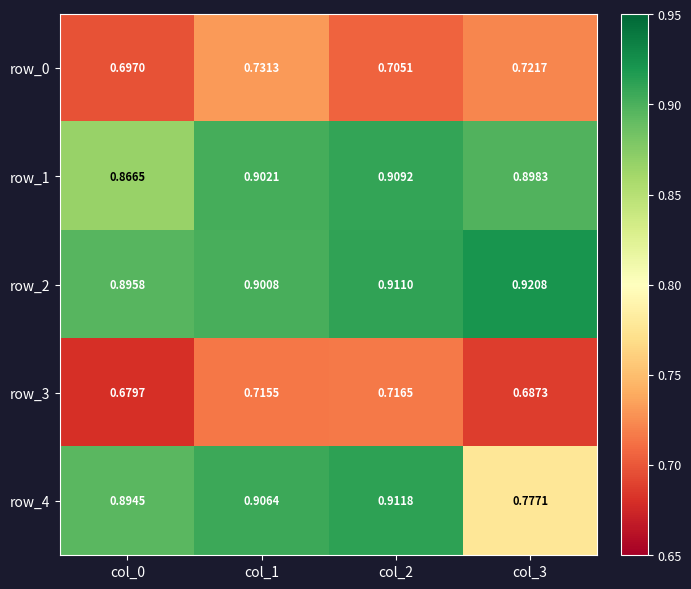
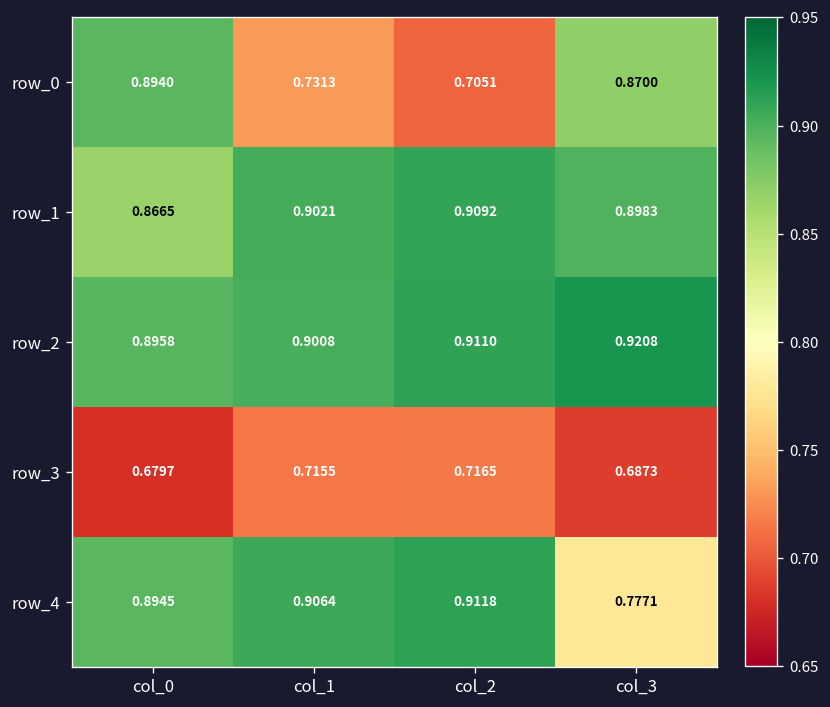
row_0, col_0: 0.6970 -> 0.8940
row_0, col_3: 0.7217 -> 0.8700
